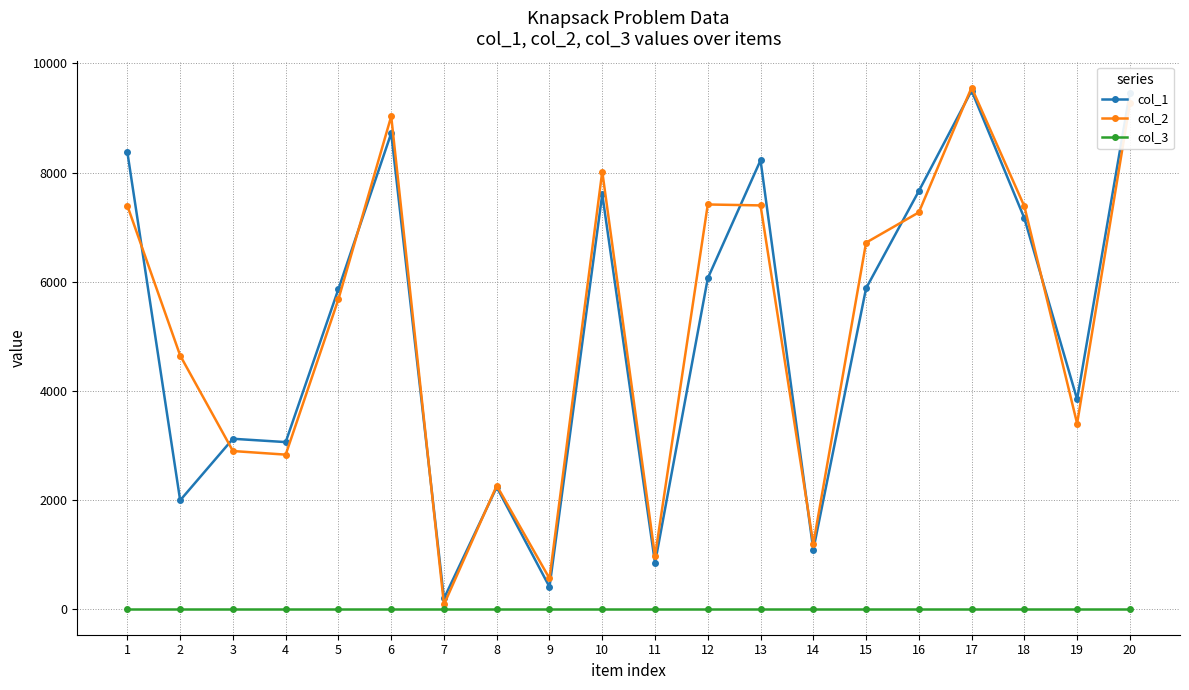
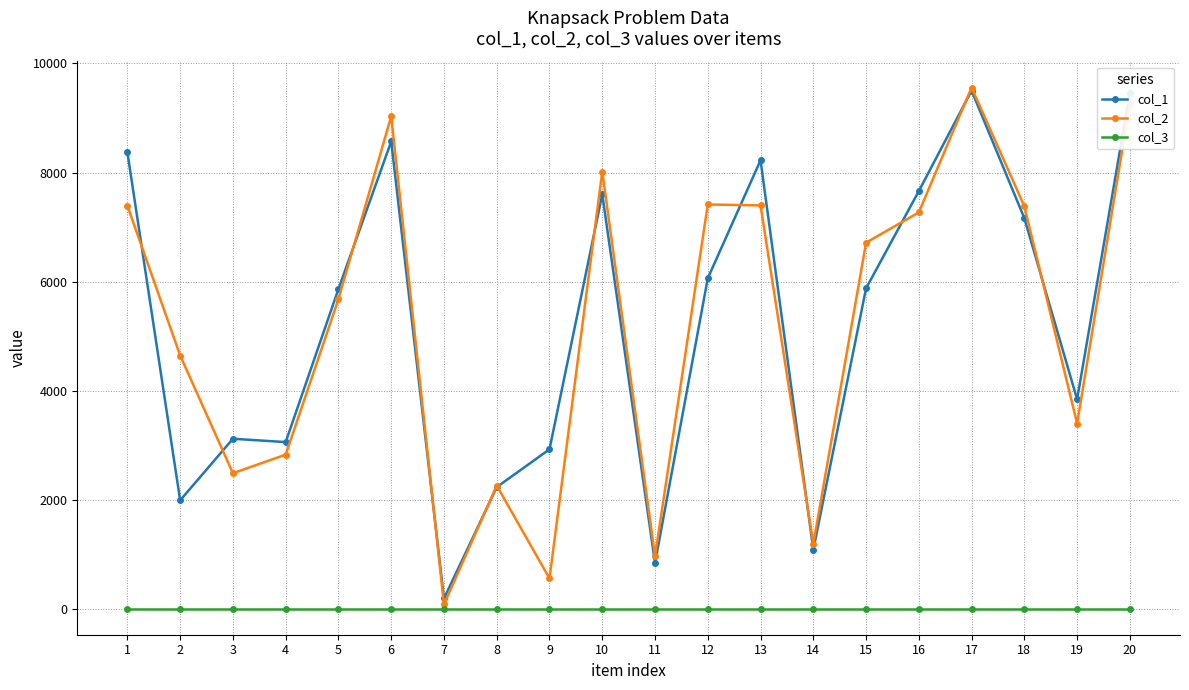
col_2, 3: 2900 -> 2500
col_1, 6: 8700 -> 8600
col_1, 9: 400 -> 2900
